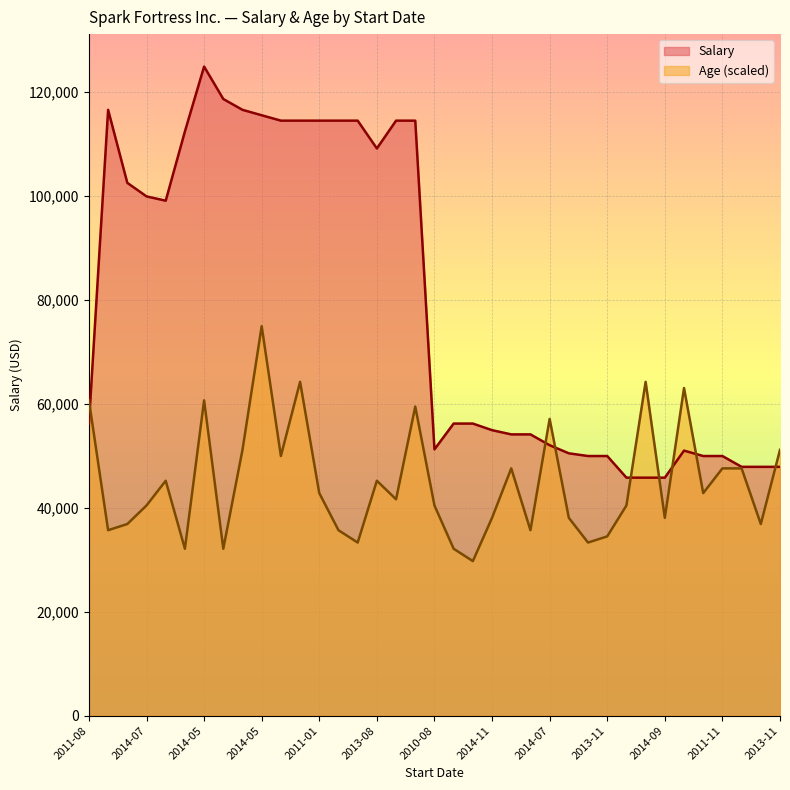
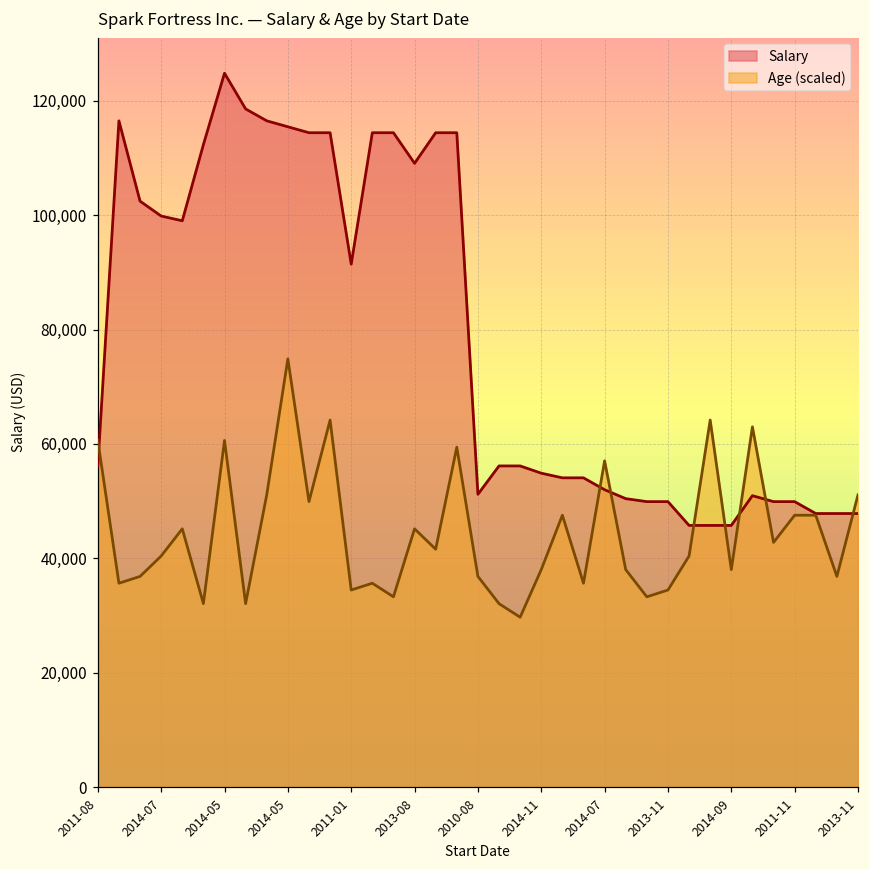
Salary, 2011-01: 114,000 -> 91,000
Age (scaled), 2011-01: 43,000 -> 34,000
Age (scaled), 2010-08: 40,000 -> 37,000
